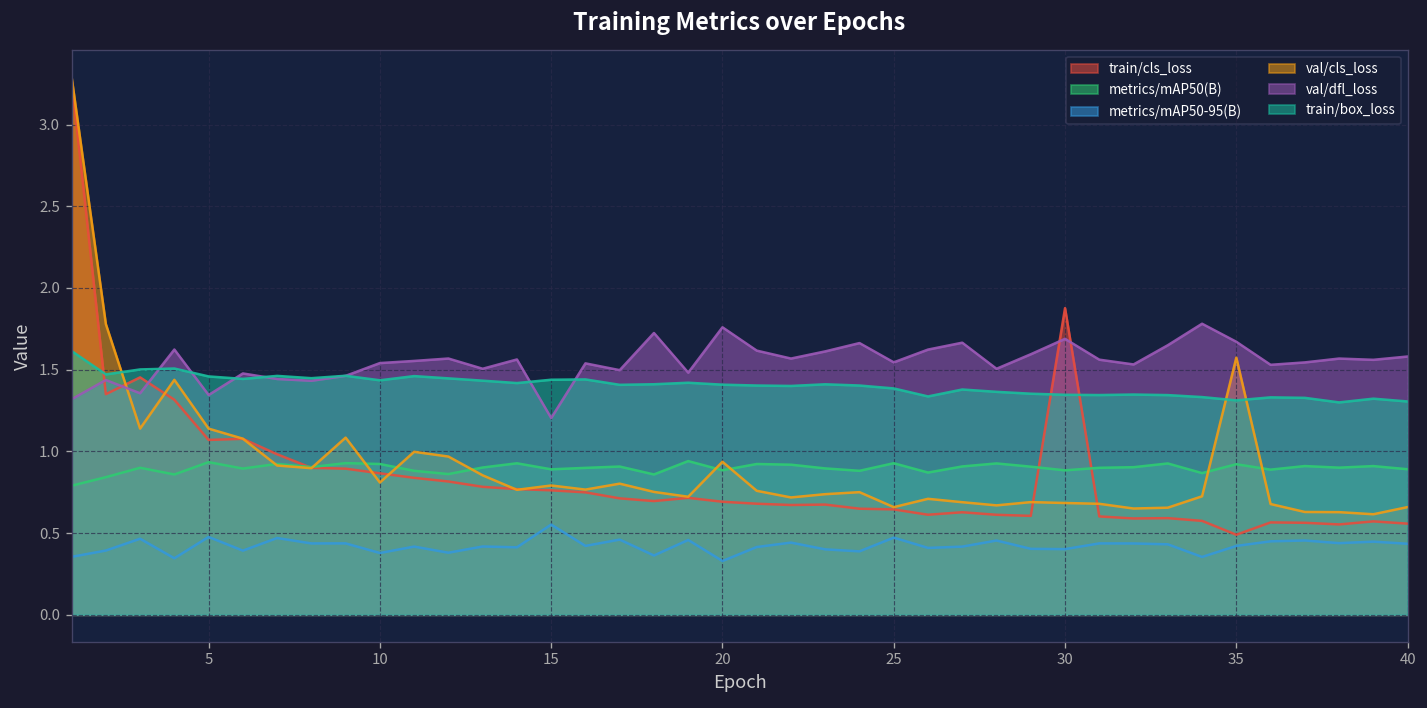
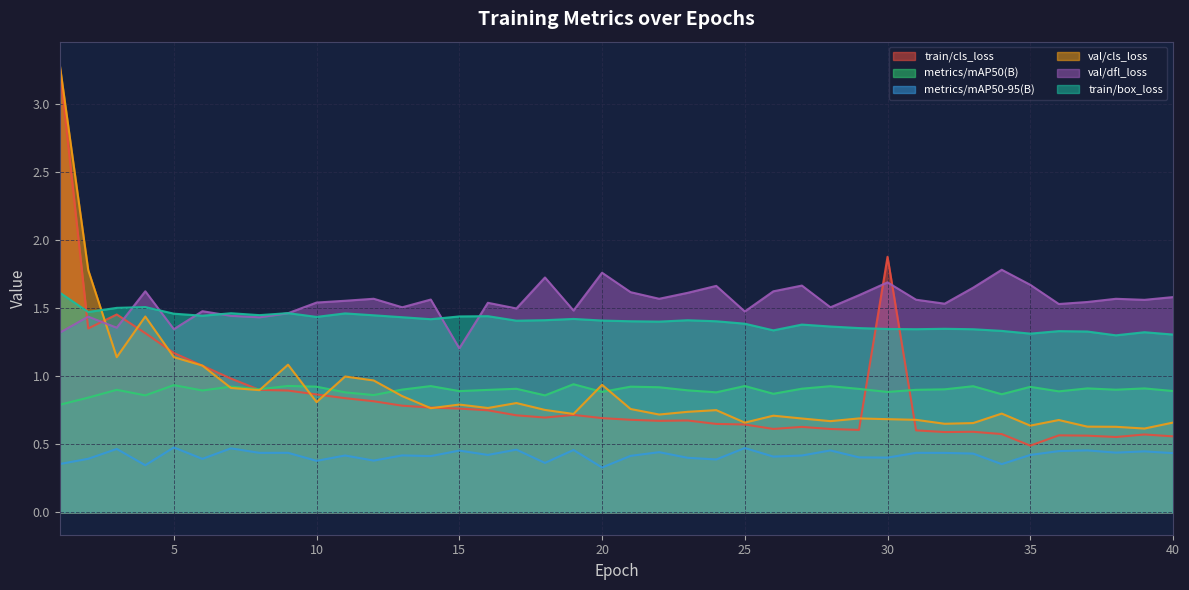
train/cls_loss, 5: 1.07 -> 1.17
metrics/mAP50-95(B), 15: 0.55 -> 0.45
val/dfl_loss, 25: 1.54 -> 1.47
val/cls_loss, 35: 1.57 -> 0.64
